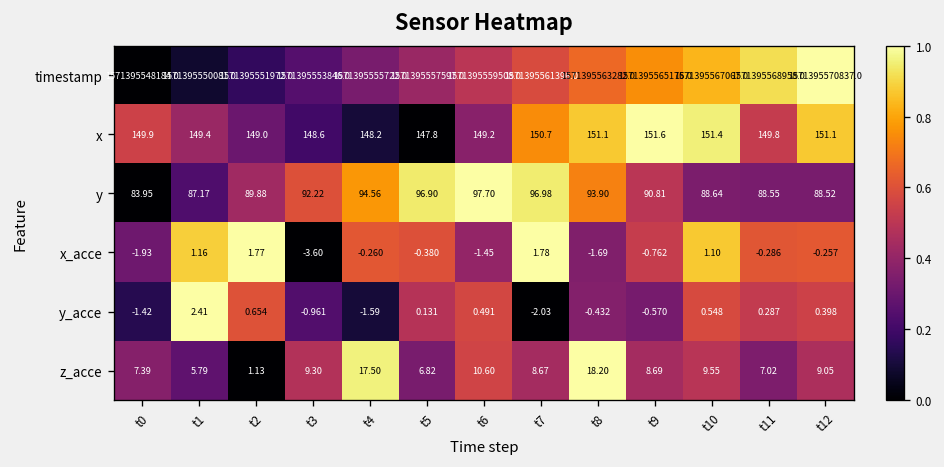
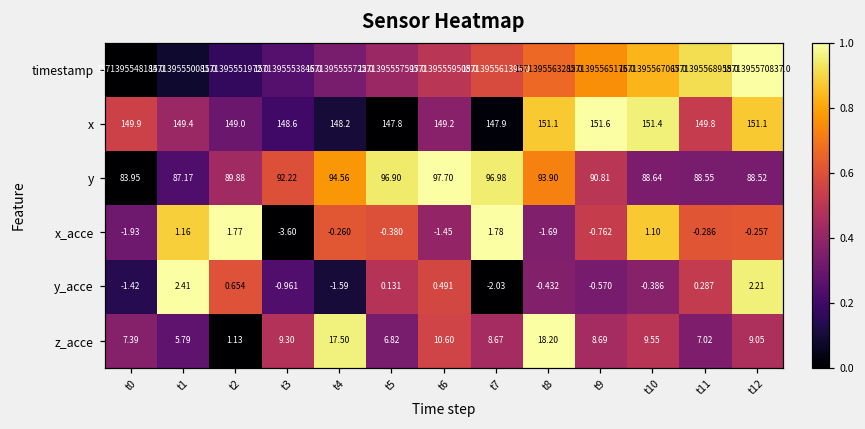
x, t7: 150.7 -> 147.9
y_acce, t10: 0.548 -> -0.386
y_acce, t12: 0.398 -> 2.21
